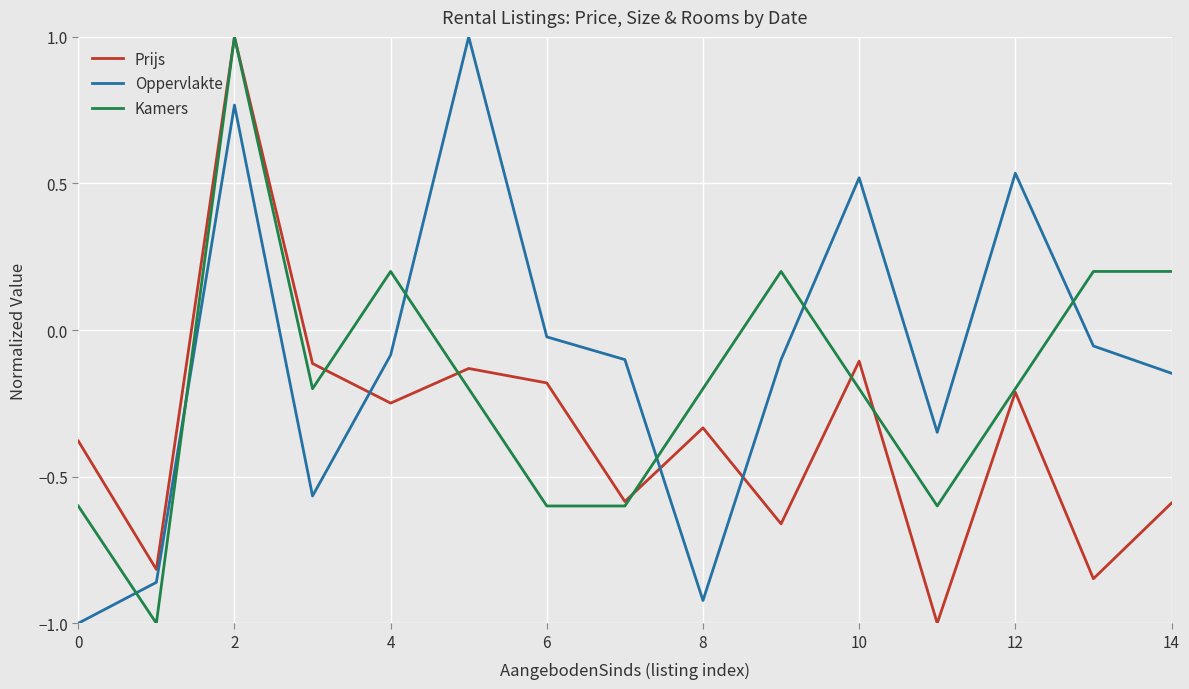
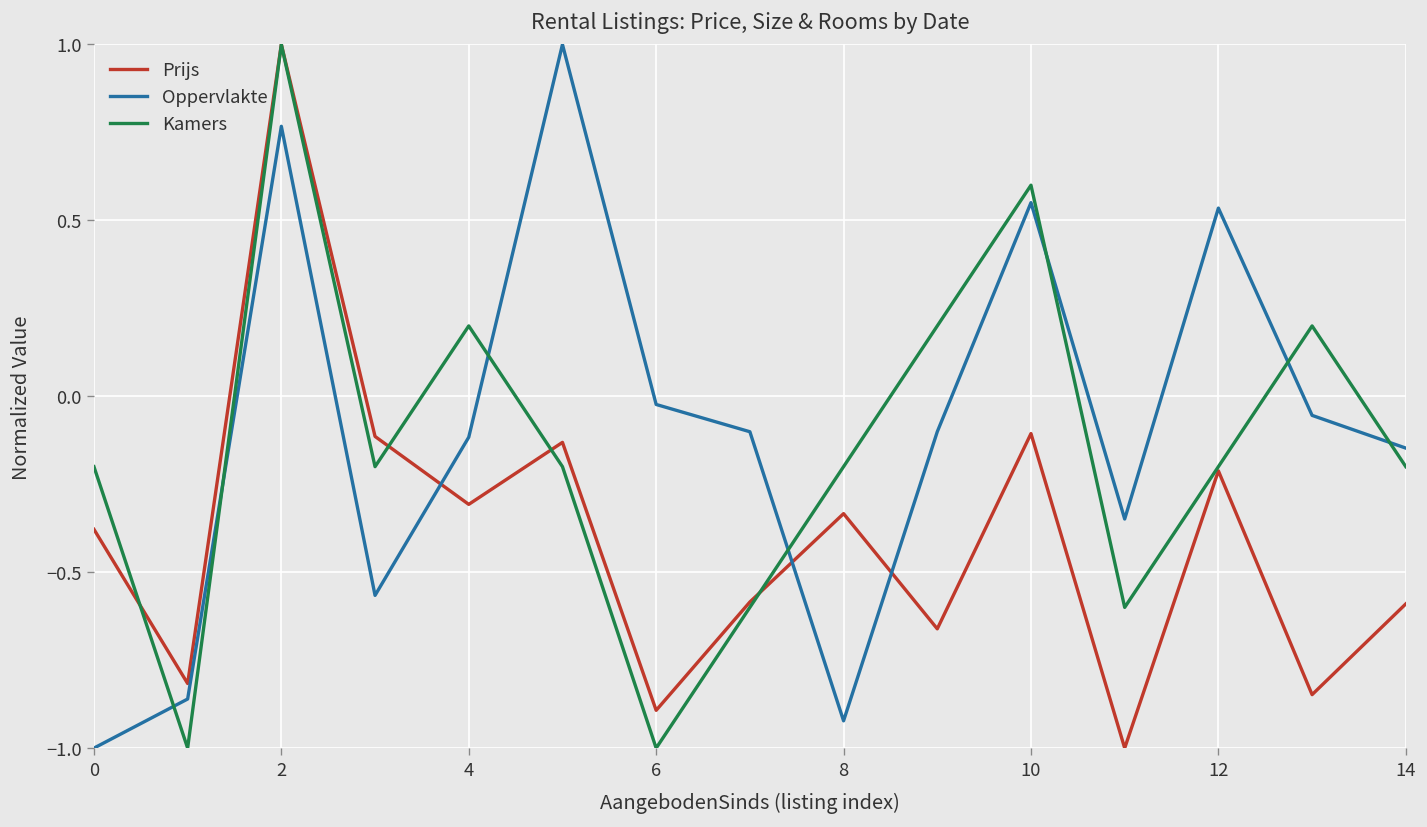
Kamers, 0: -0.60 -> -0.20
Prijs, 4: -0.25 -> -0.31
Oppervlakte, 4: -0.09 -> -0.12
Prijs, 6: -0.18 -> -0.89
Kamers, 6: -0.60 -> -1.00
Oppervlakte, 10: 0.52 -> 0.55
Kamers, 10: -0.20 -> 0.60
Kamers, 14: 0.20 -> -0.20
